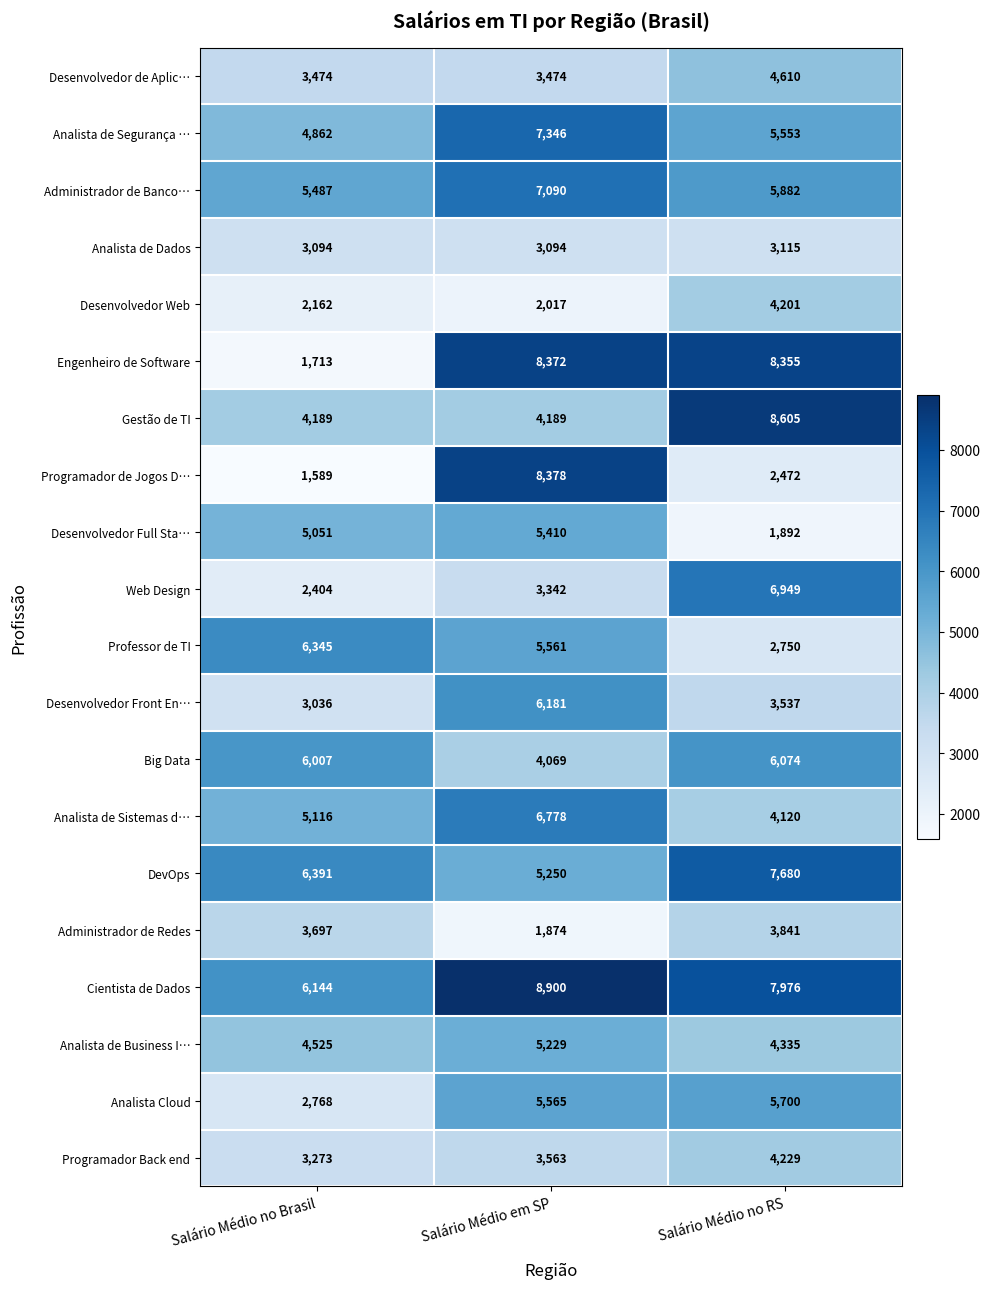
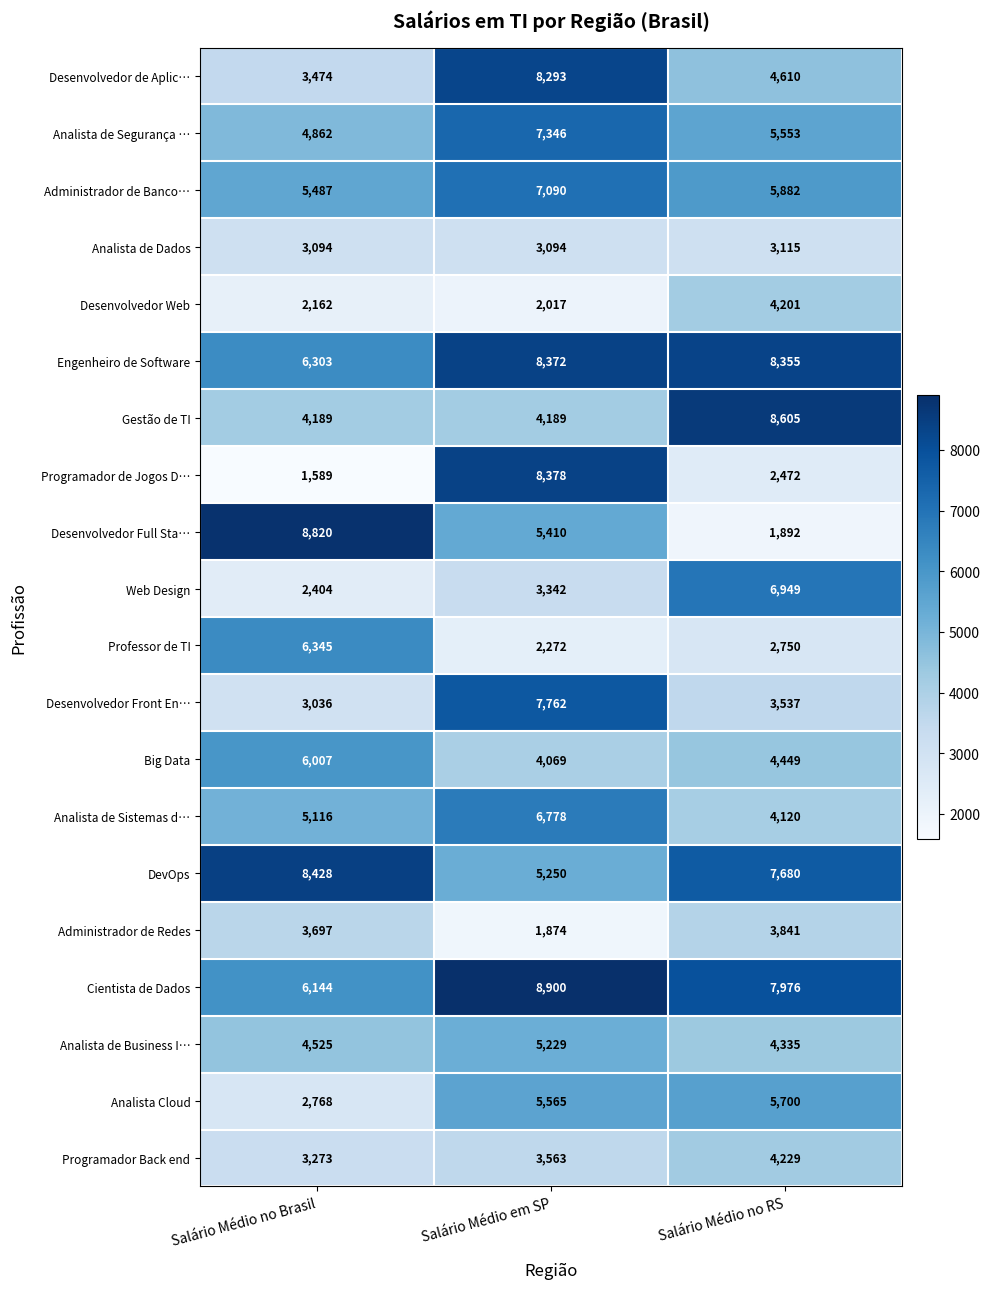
Desenvolvedor de Aplic…, Salário Médio em SP: 3,474 -> 8,293
Engenheiro de Software, Salário Médio no Brasil: 1,713 -> 6,303
Desenvolvedor Full Sta…, Salário Médio no Brasil: 5,051 -> 8,820
Professor de TI, Salário Médio em SP: 5,561 -> 2,272
Desenvolvedor Front En…, Salário Médio em SP: 6,181 -> 7,762
Big Data, Salário Médio no RS: 6,074 -> 4,449
DevOps, Salário Médio no Brasil: 6,391 -> 8,428
